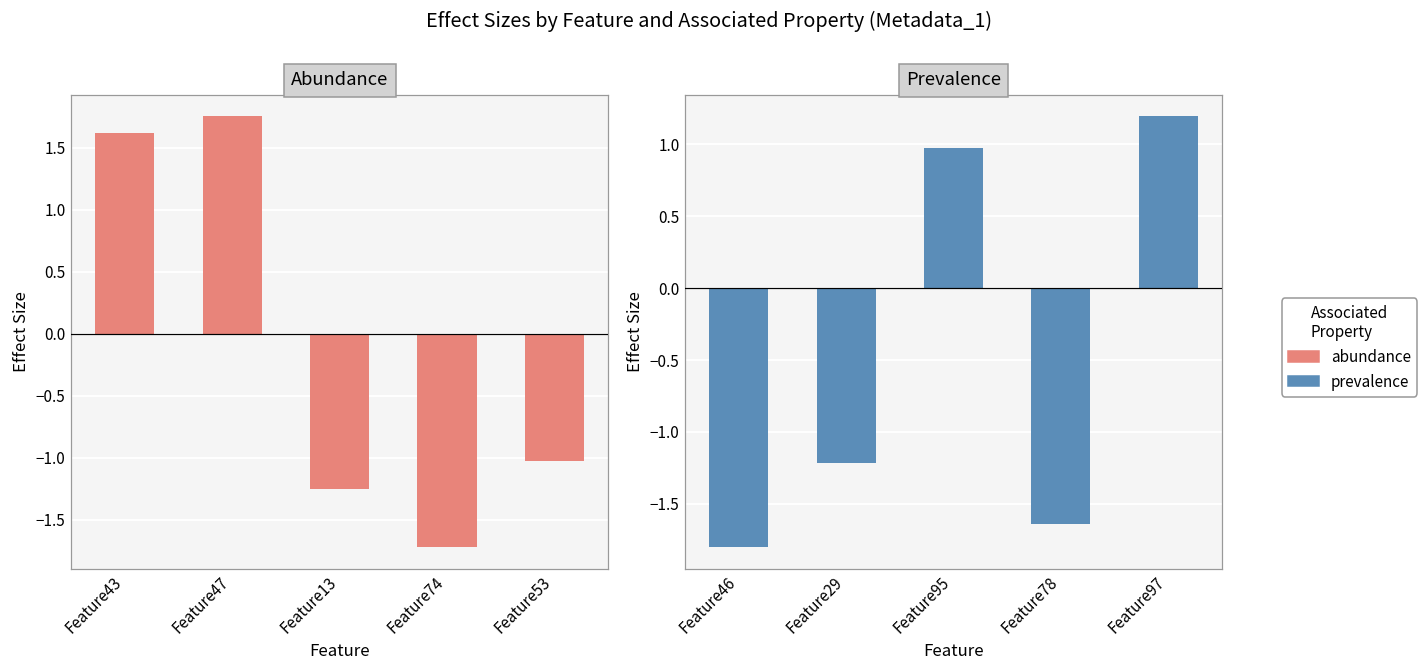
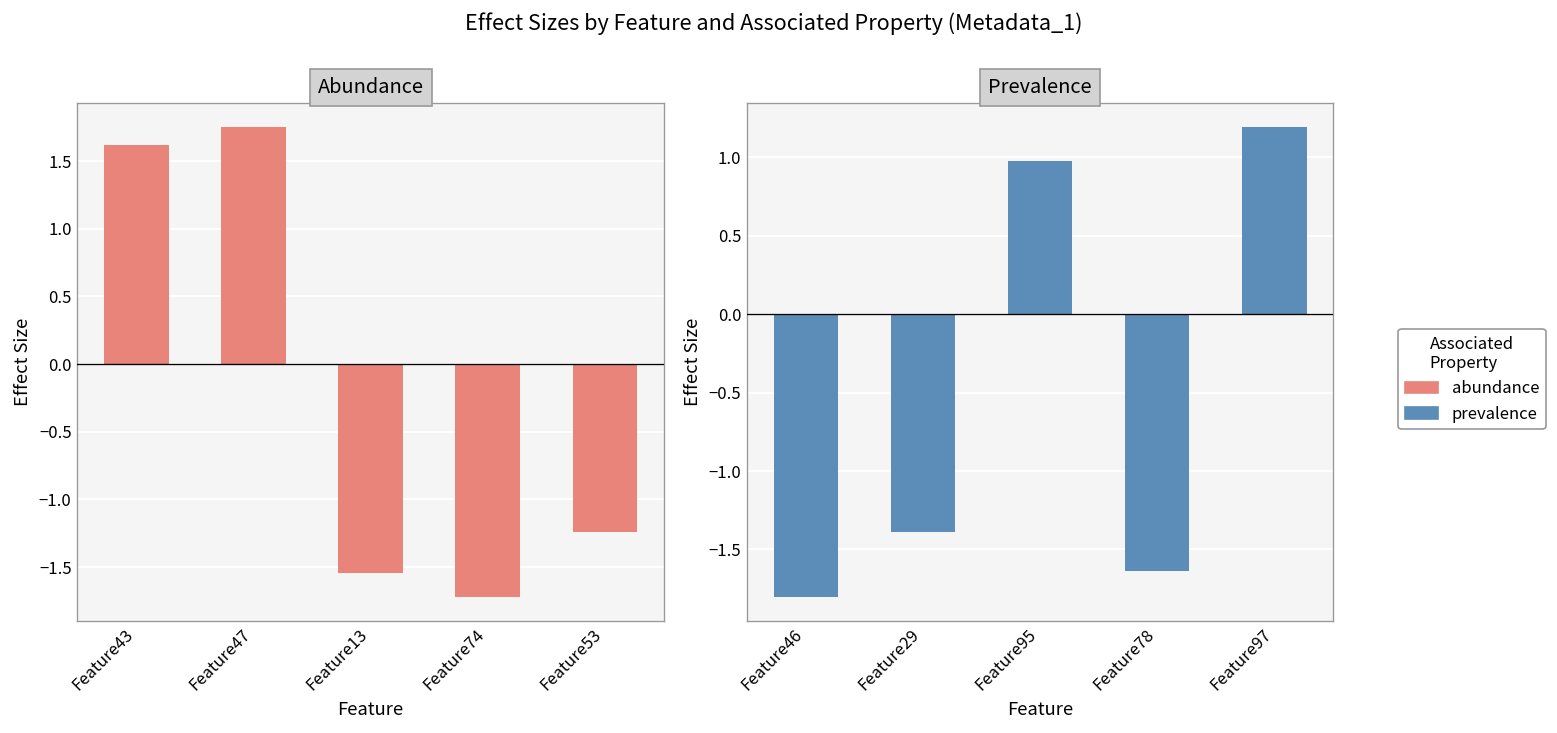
Abundance, Feature13: -1.25 -> -1.54
Abundance, Feature53: -1.02 -> -1.24
Prevalence, Feature29: -1.21 -> -1.39
